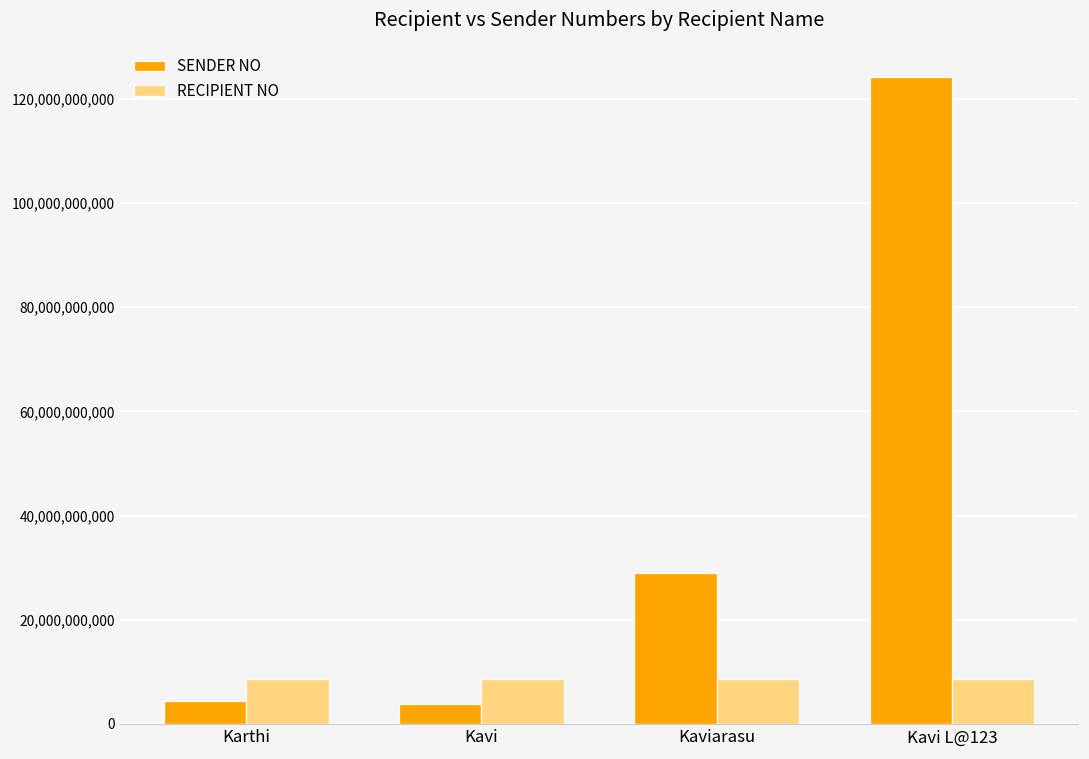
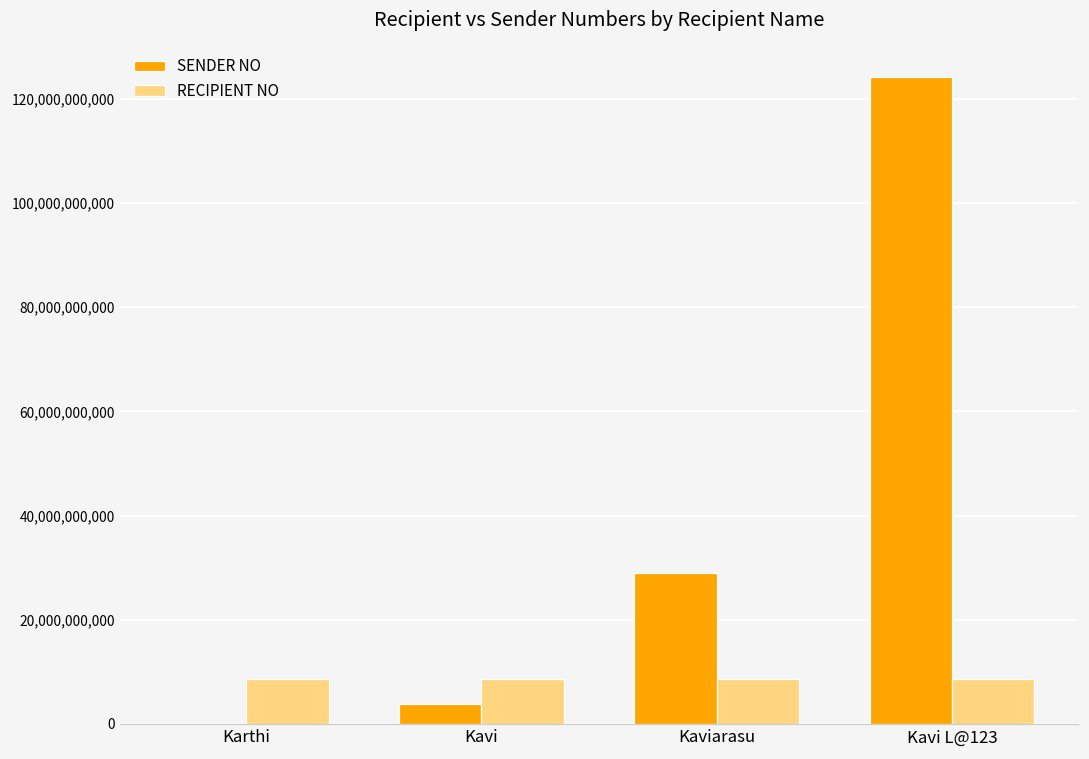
SENDER NO, Karthi: 5,000,000,000 -> 0
